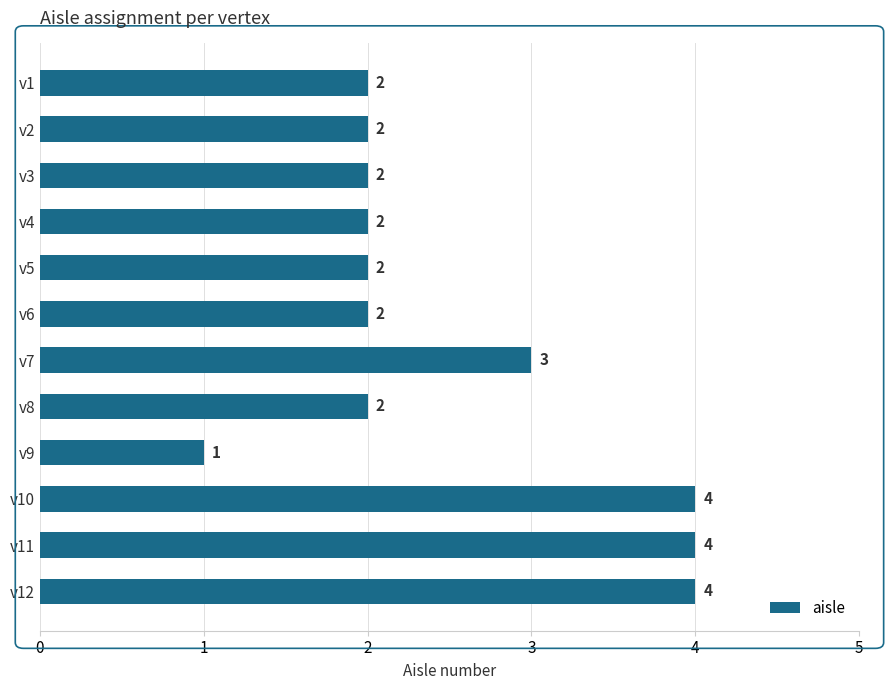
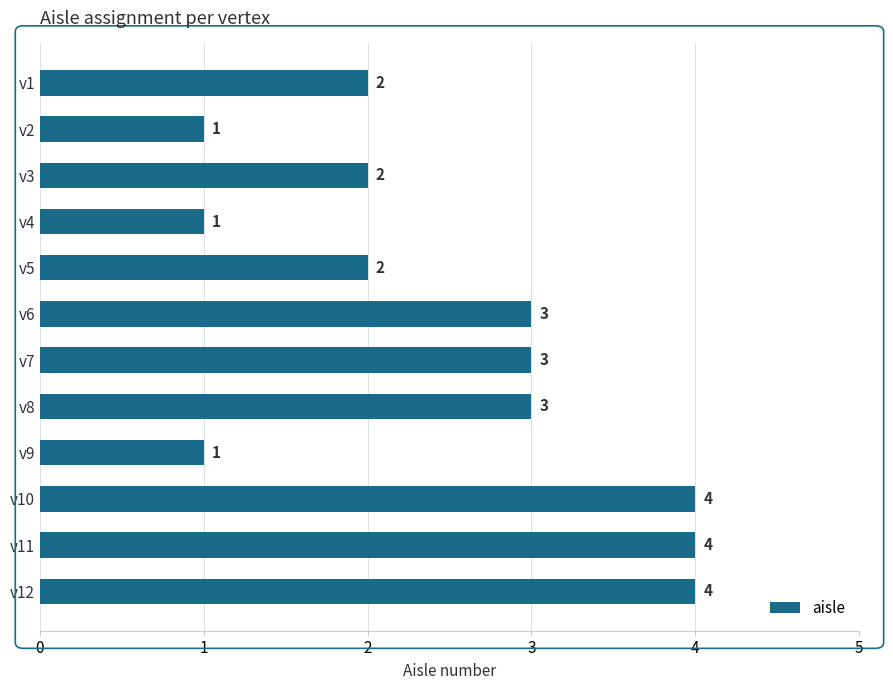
v2: 2 -> 1
v4: 2 -> 1
v6: 2 -> 3
v8: 2 -> 3
